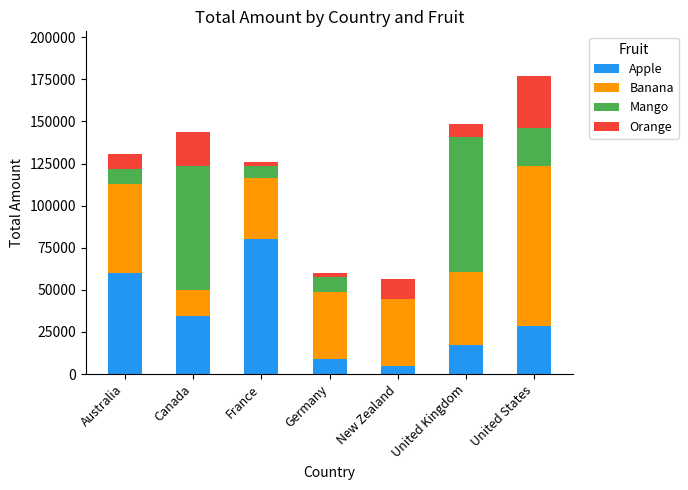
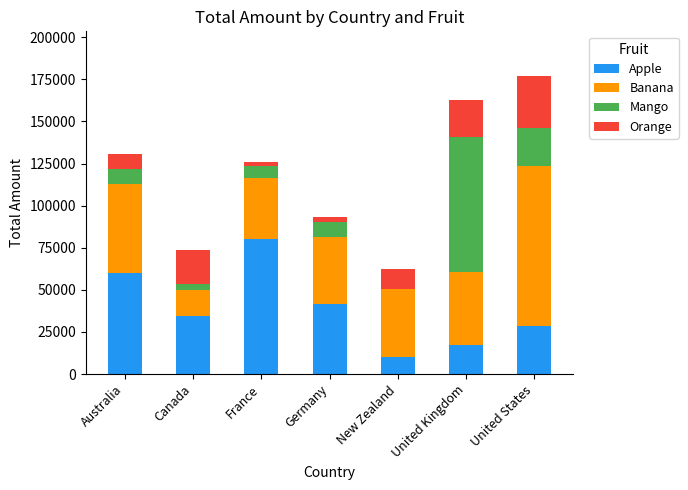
Mango, Canada: 74000 -> 4000
Apple, Germany: 9000 -> 42000
Apple, New Zealand: 5000 -> 10000
Orange, United Kingdom: 8000 -> 22000
